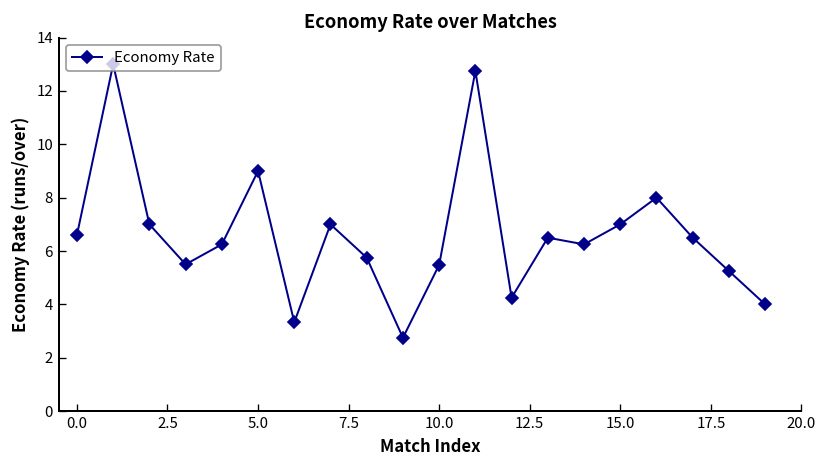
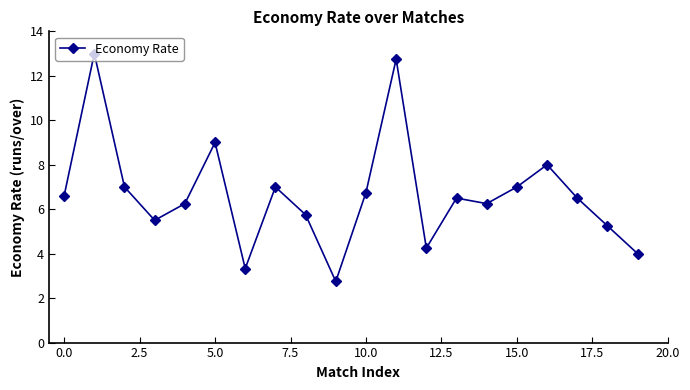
10.0: 5.5 -> 6.8
